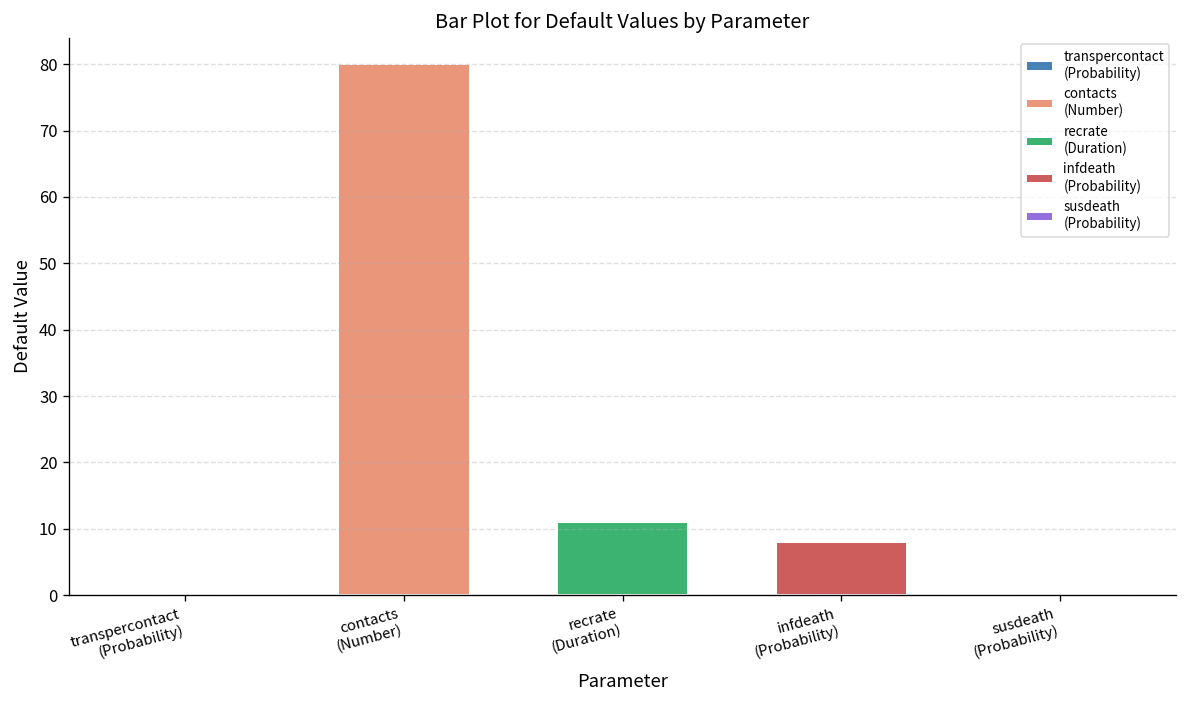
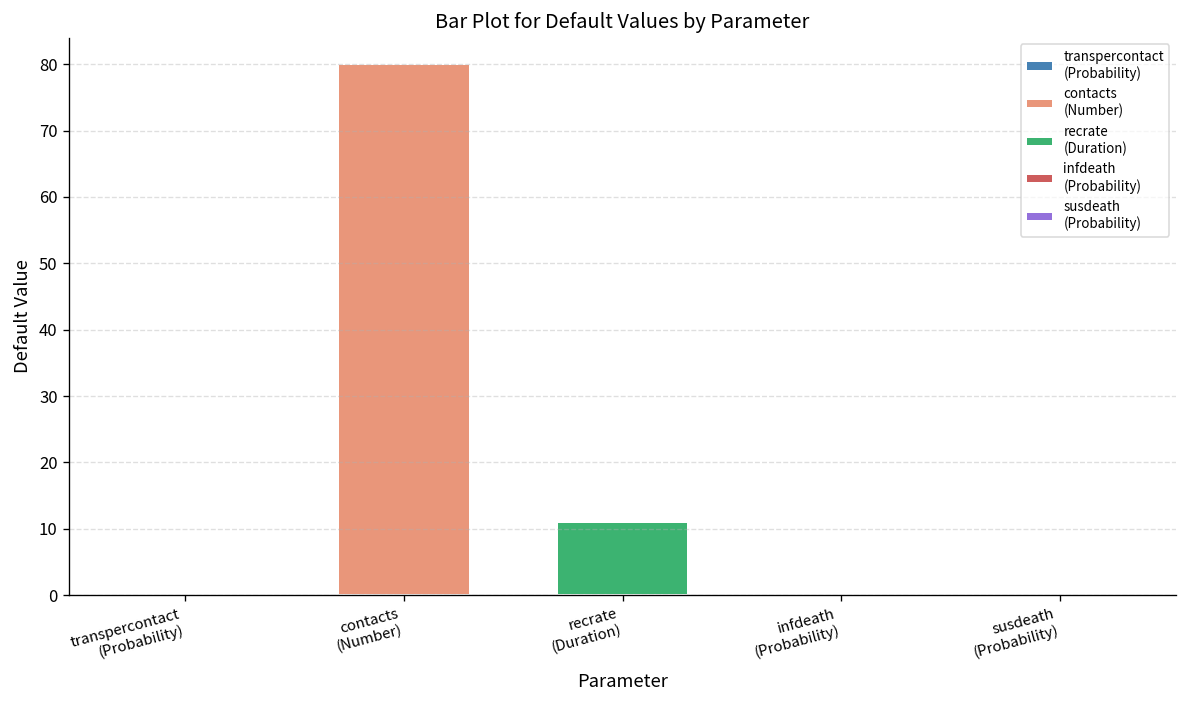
infdeath (Probability): 8 -> 0
